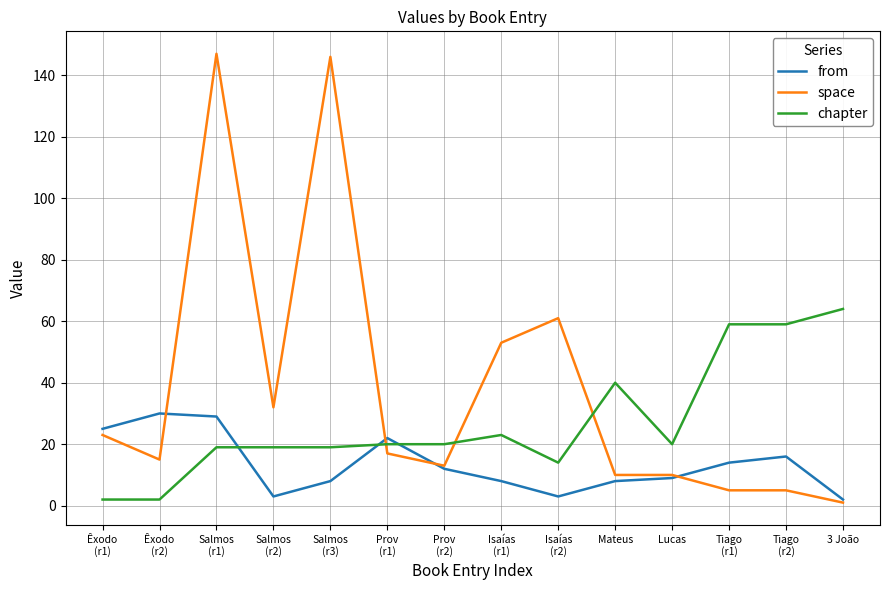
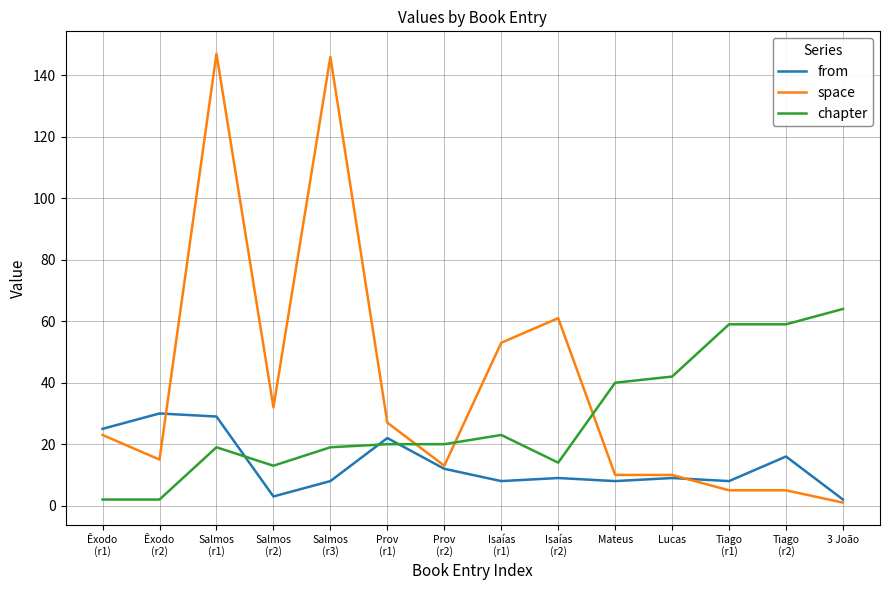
chapter, Salmos (r2): 19 -> 13
space, Prov (r1): 17 -> 27
from, Isaías (r2): 3 -> 9
chapter, Lucas: 20 -> 42
from, Tiago (r1): 14 -> 8
